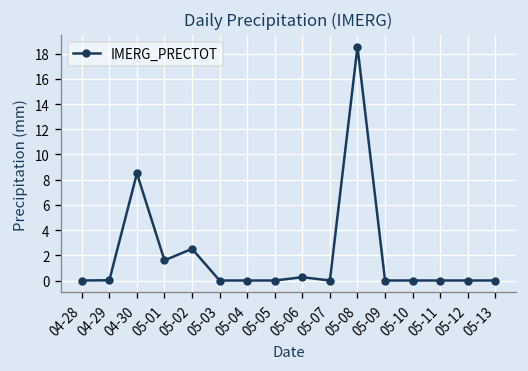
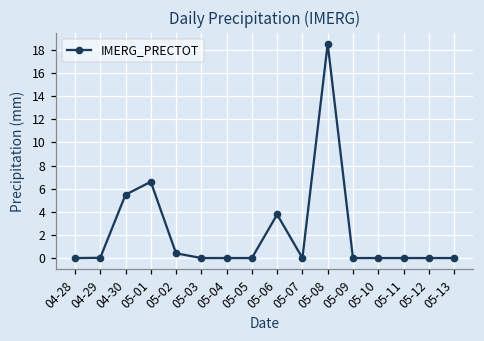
04-30: 8.5 -> 5.5
05-01: 1.6 -> 6.6
05-02: 2.5 -> 0.4
05-06: 0.3 -> 3.8
